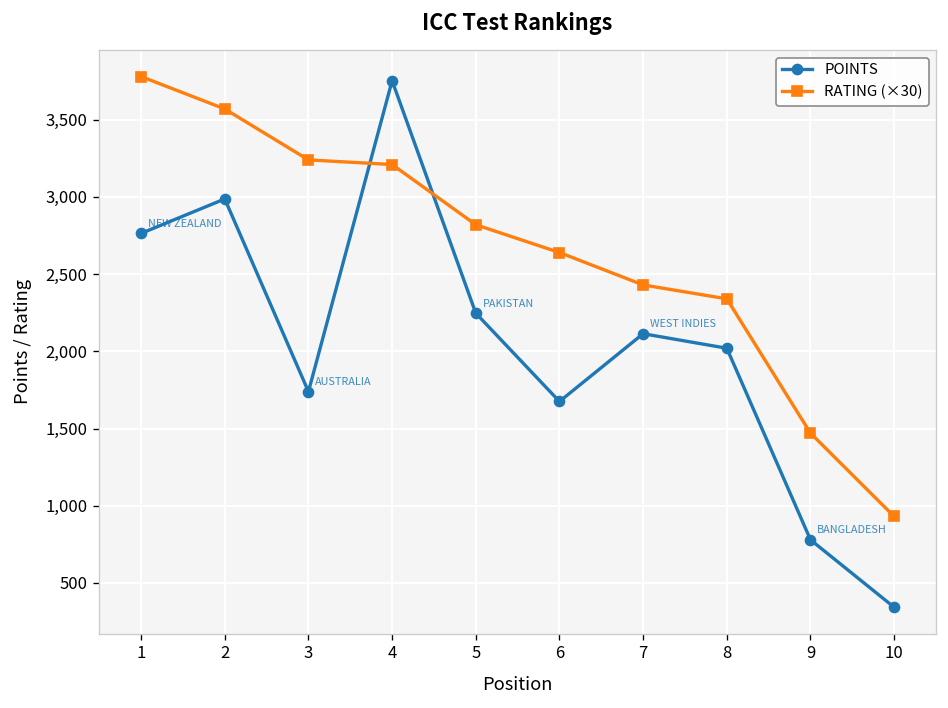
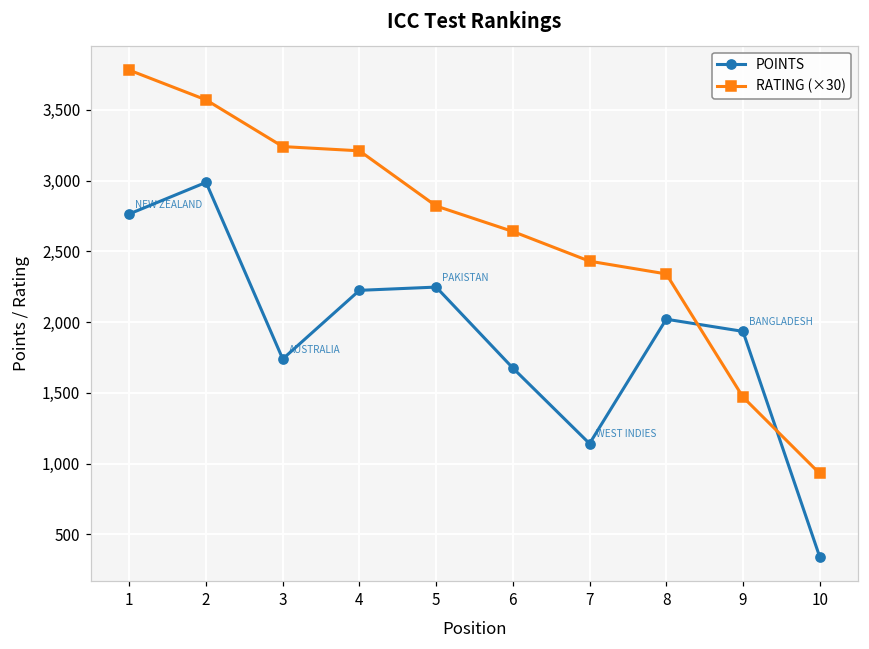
POINTS, 4: 3,750 -> 2,220
POINTS, 7: 2,110 -> 1,140
POINTS, 9: 780 -> 1,930
